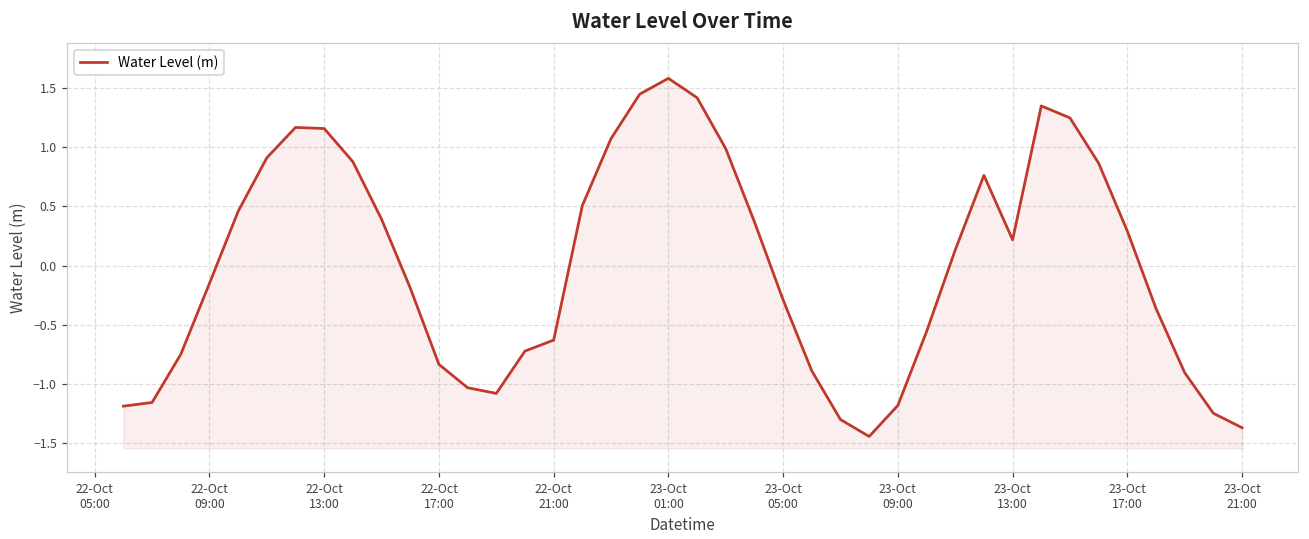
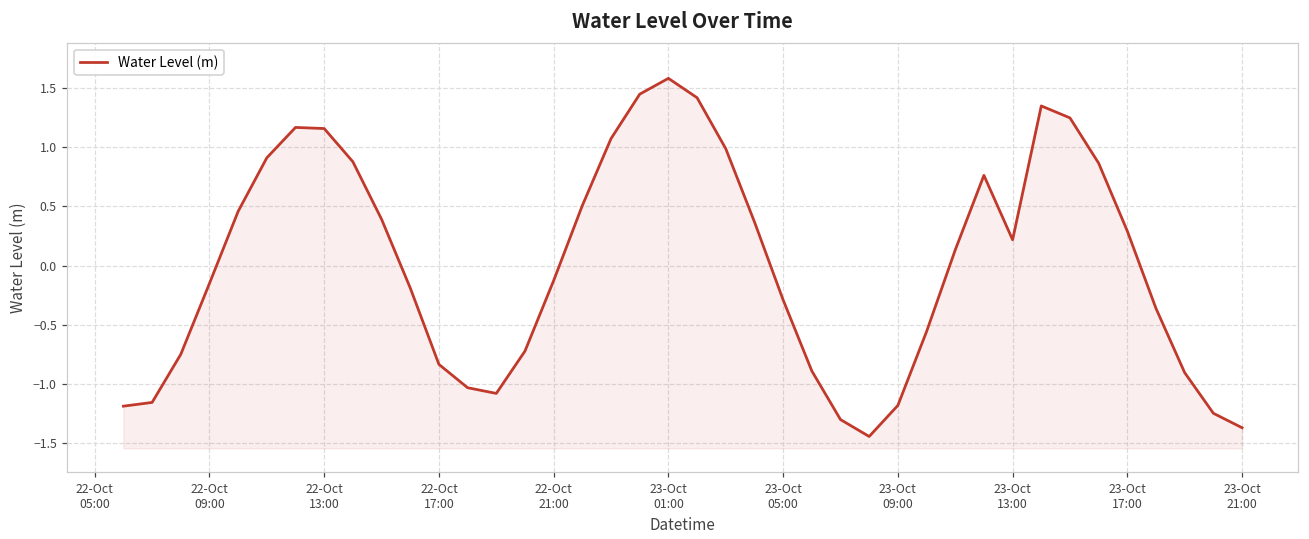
22-Oct 21:00: -0.63 -> -0.13
